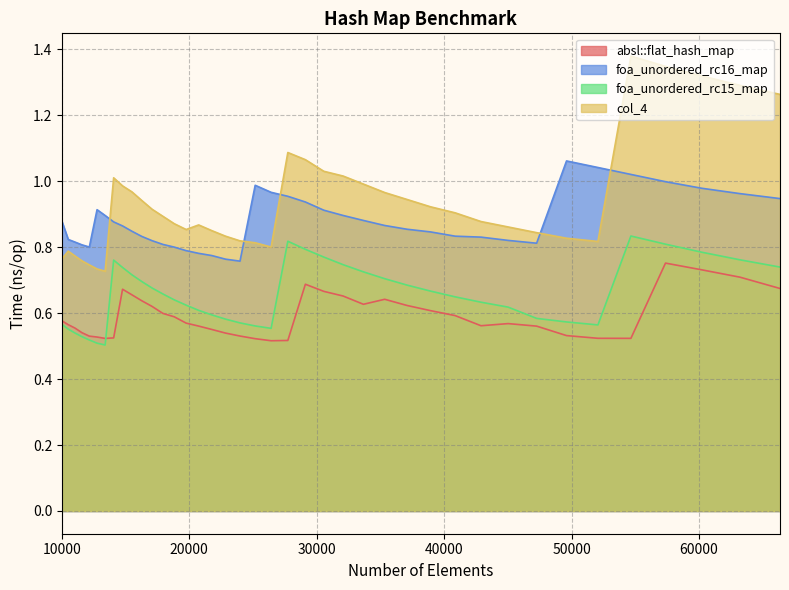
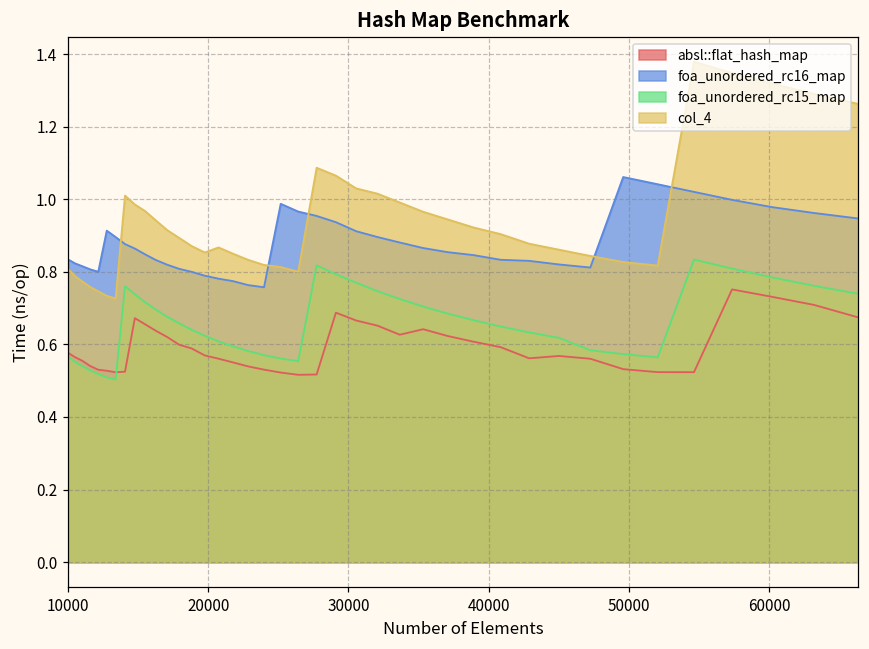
foa_unordered_rc16_map, 10000: 0.88 -> 0.83
col_4, 10000: 0.76 -> 0.81
